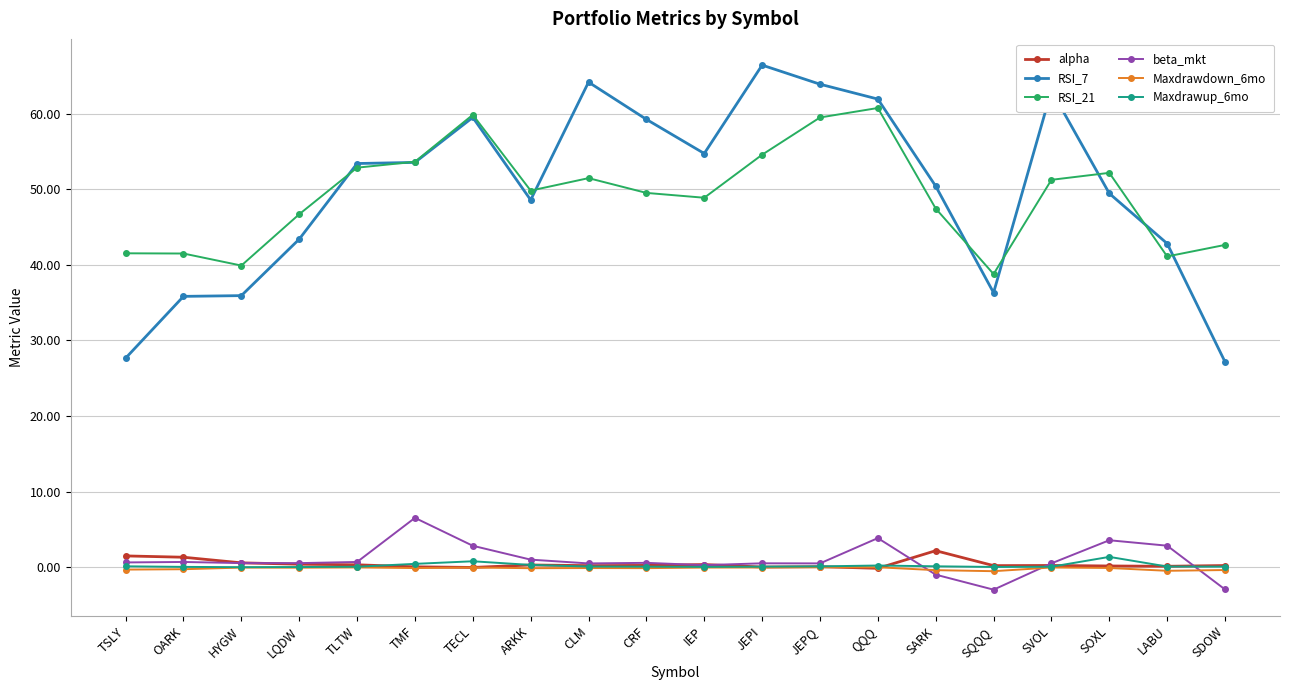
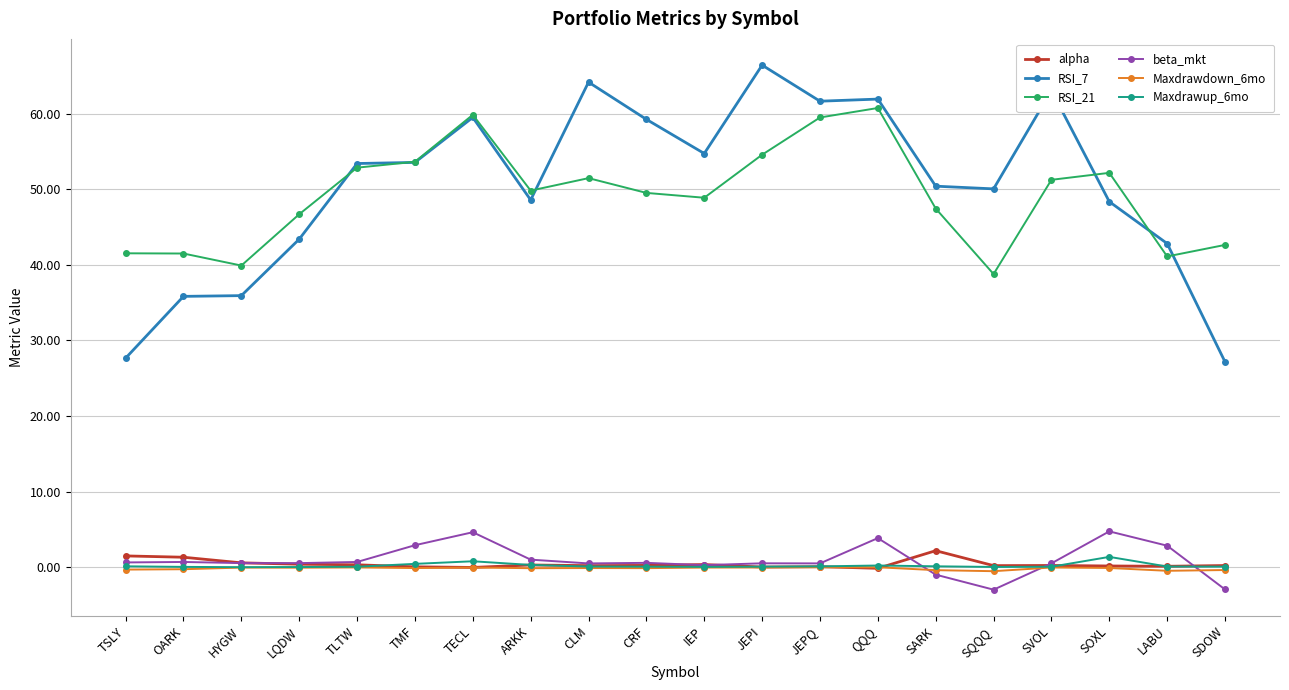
beta_mkt, TMF: 7 -> 3
beta_mkt, TECL: 3 -> 5
RSI_7, JEPQ: 64 -> 62
RSI_7, SQQQ: 36 -> 50
RSI_7, SOXL: 49 -> 48
beta_mkt, SOXL: 4 -> 5
